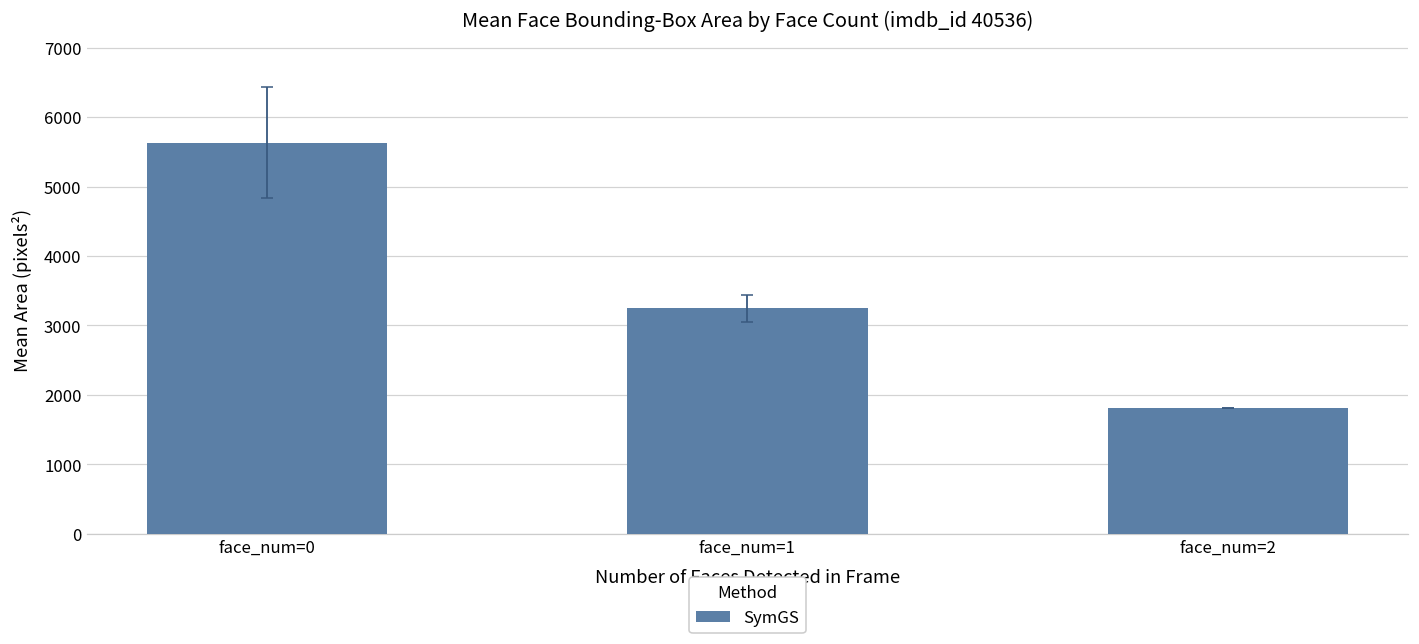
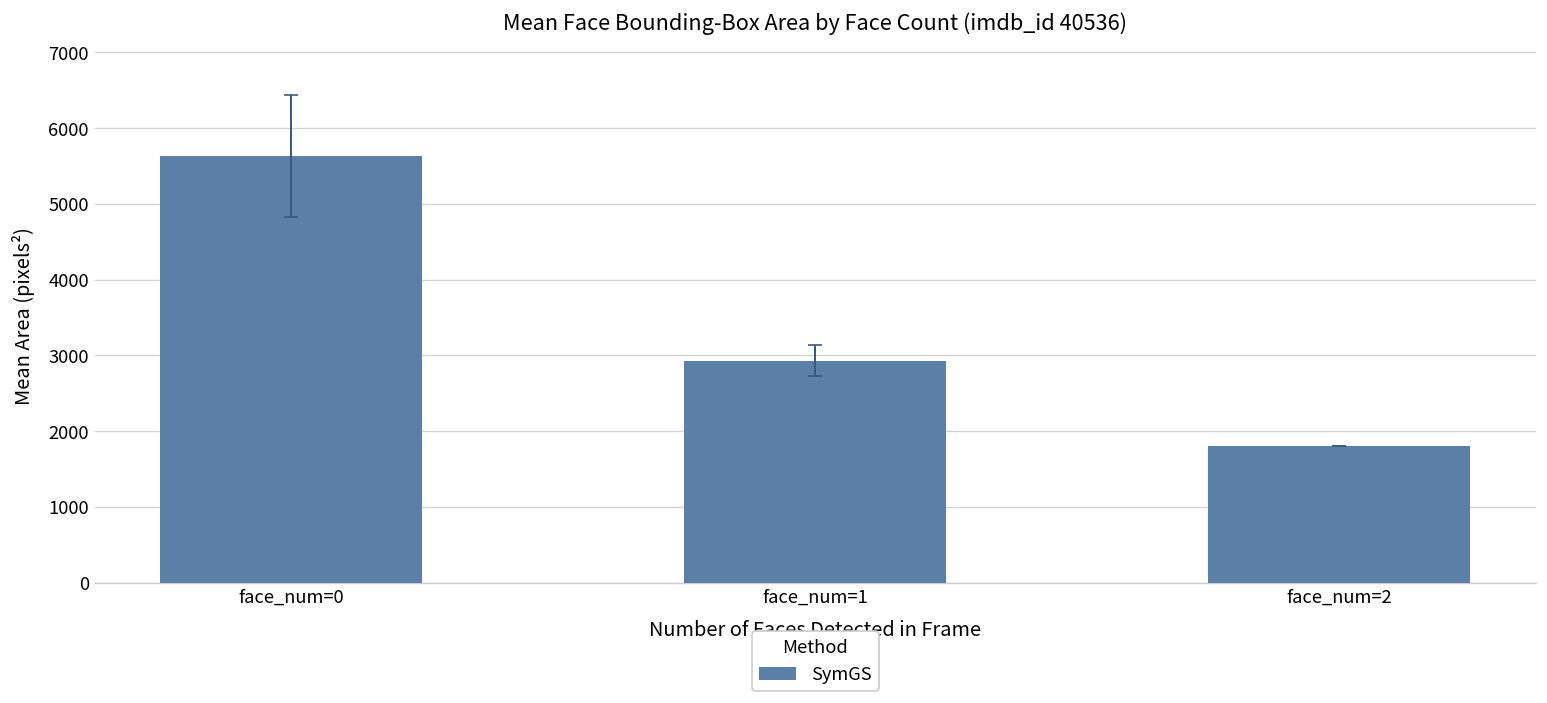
SymGS, face_num=1: 3200 -> 2900
